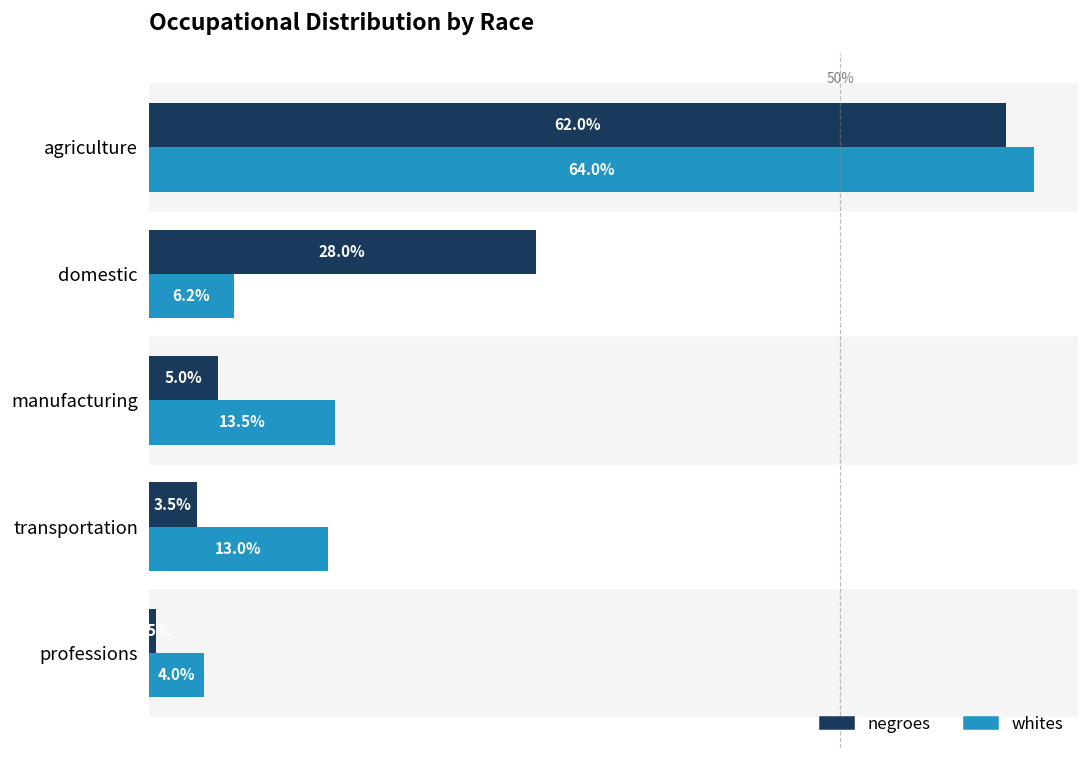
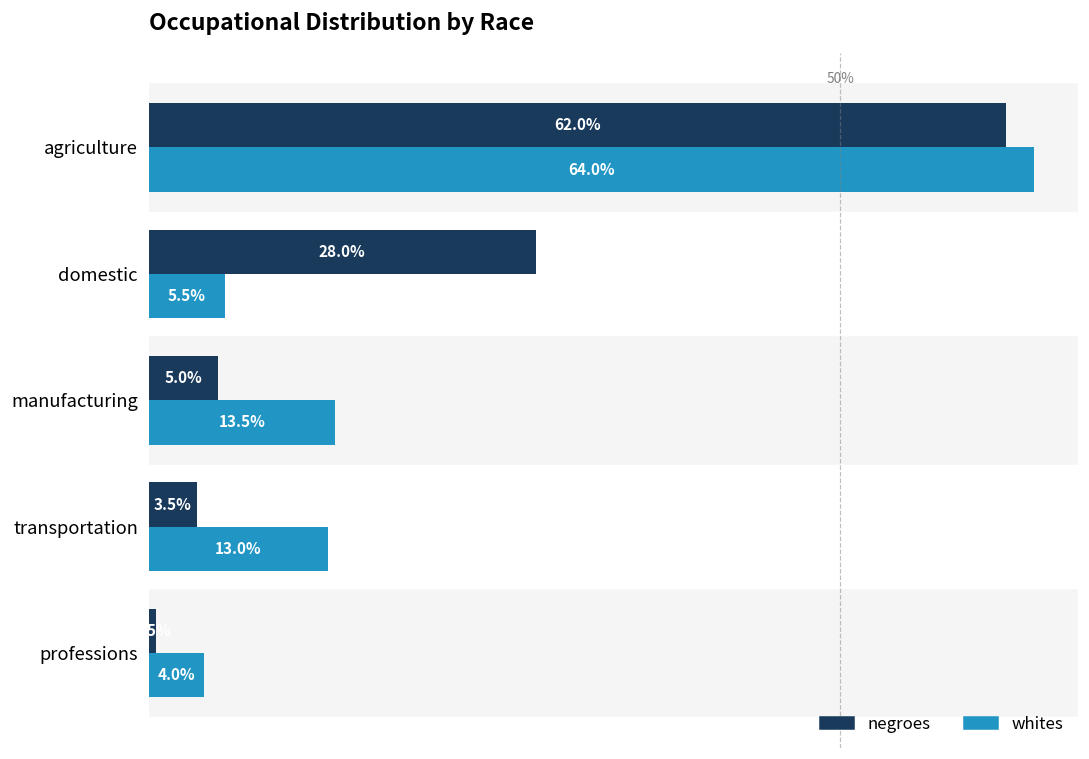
whites, domestic: 6.2% -> 5.5%
